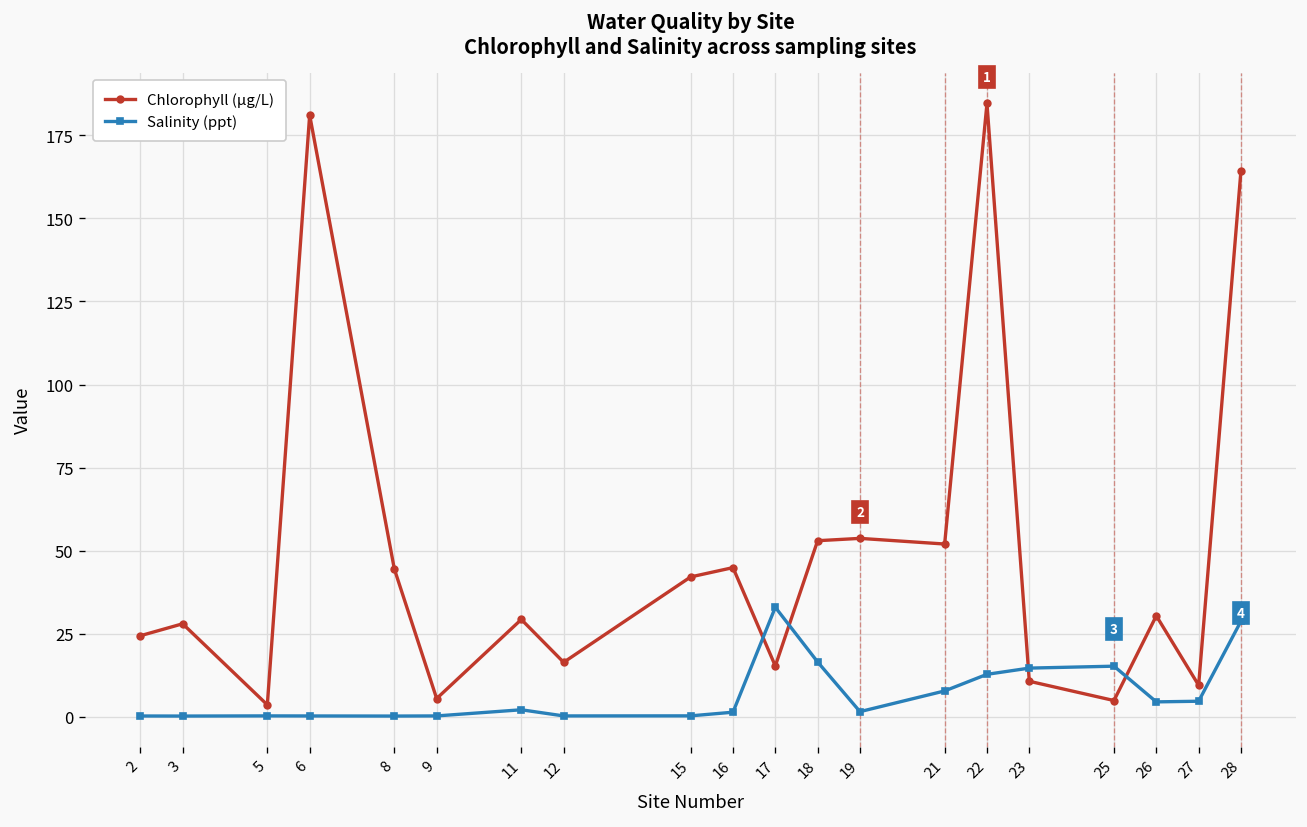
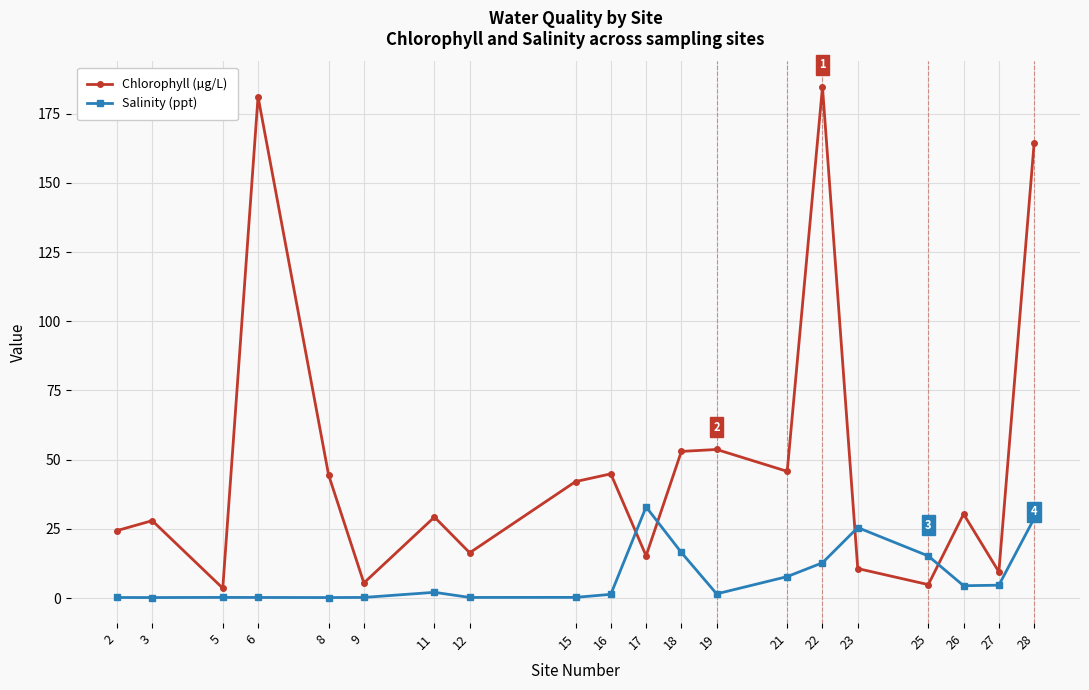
Chlorophyll (µg/L), 21: 52 -> 46
Salinity (ppt), 23: 15 -> 26
